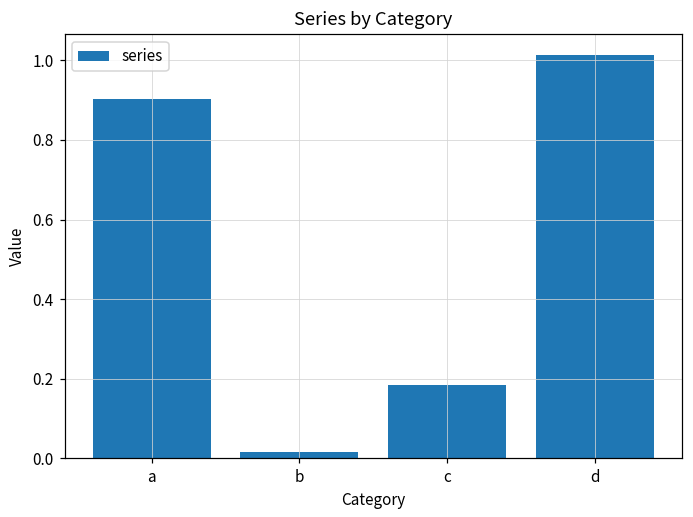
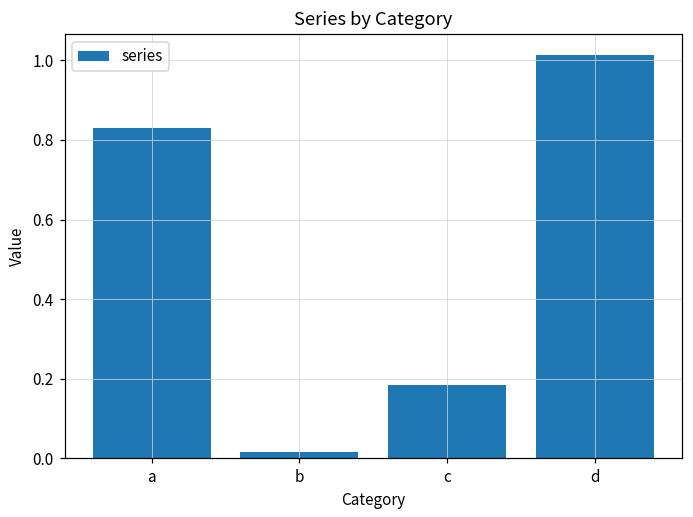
a: 0.90 -> 0.83
